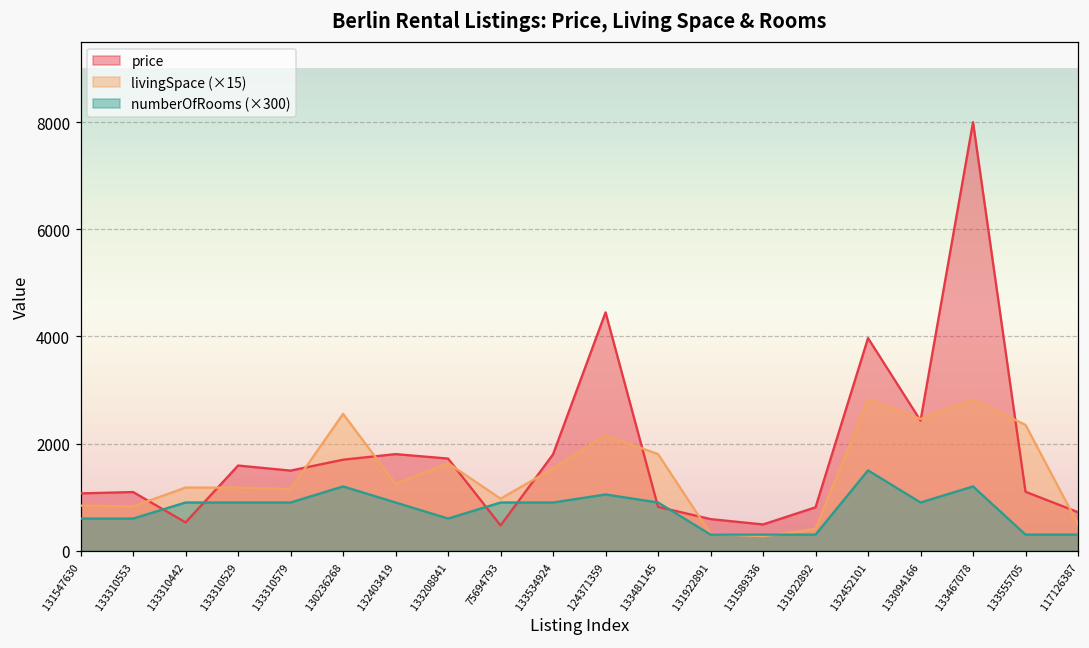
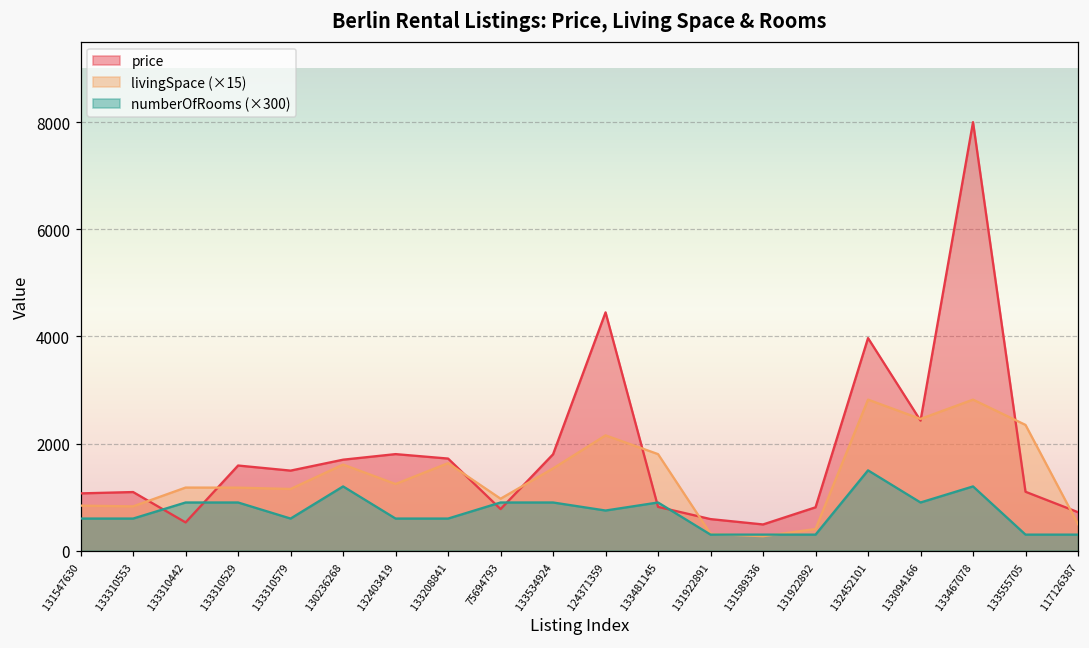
numberOfRooms (×300), 133310579: 900 -> 600
livingSpace (×15), 130236268: 2600 -> 1600
numberOfRooms (×300), 132403419: 900 -> 600
price, 75694793: 500 -> 800
numberOfRooms (×300), 124371359: 1100 -> 800
